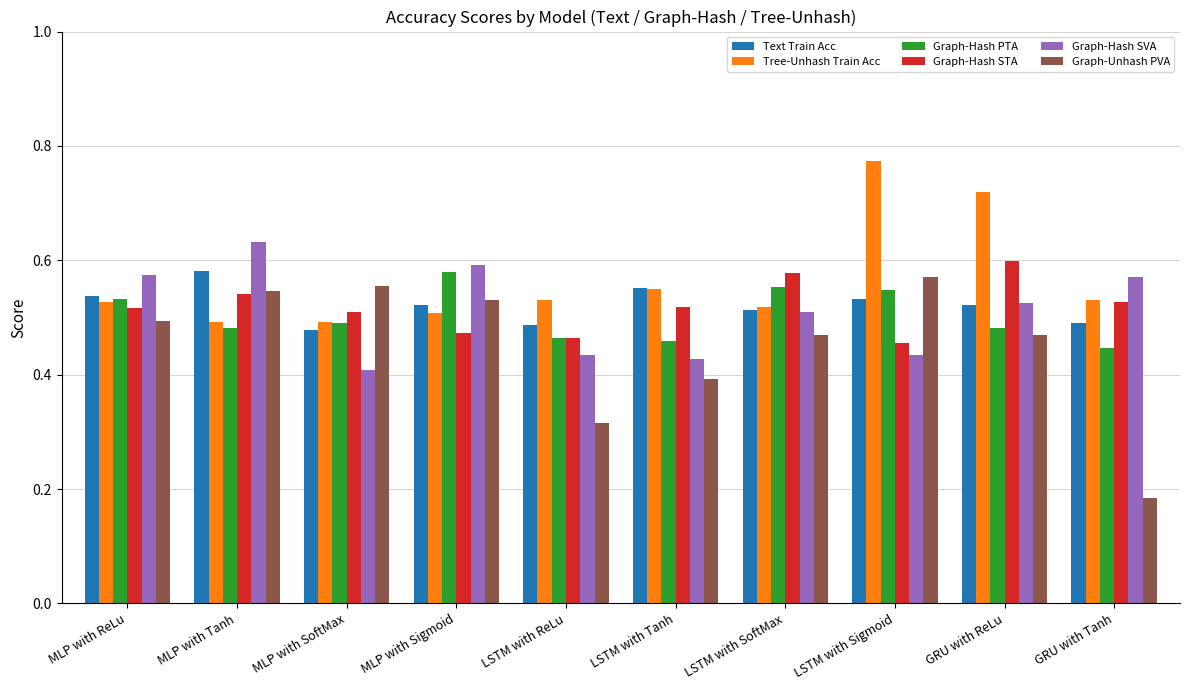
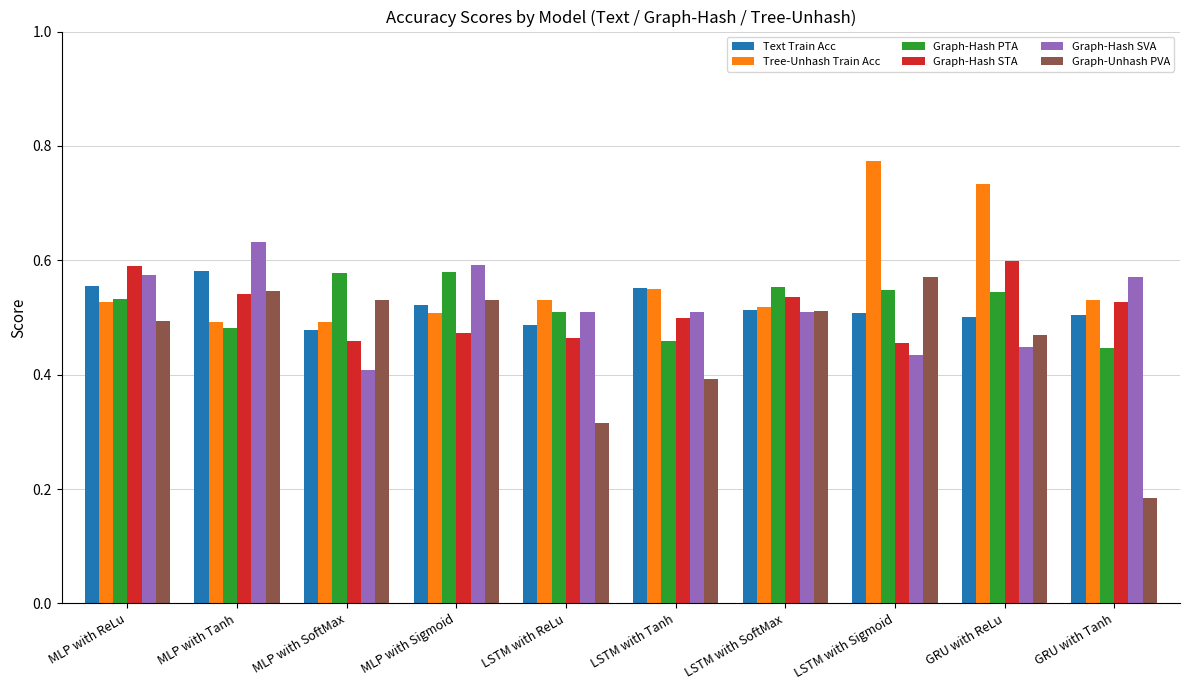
Text Train Acc, MLP with ReLu: 0.54 -> 0.56
Graph-Hash STA, MLP with ReLu: 0.52 -> 0.59
Graph-Hash PTA, MLP with SoftMax: 0.49 -> 0.58
Graph-Hash STA, MLP with SoftMax: 0.51 -> 0.46
Graph-Unhash PVA, MLP with SoftMax: 0.56 -> 0.53
Graph-Hash PTA, LSTM with ReLu: 0.46 -> 0.51
Graph-Hash SVA, LSTM with ReLu: 0.43 -> 0.51
Graph-Hash STA, LSTM with Tanh: 0.52 -> 0.50
Graph-Hash SVA, LSTM with Tanh: 0.43 -> 0.51
Graph-Hash STA, LSTM with SoftMax: 0.58 -> 0.54
Graph-Unhash PVA, LSTM with SoftMax: 0.47 -> 0.51
Text Train Acc, LSTM with Sigmoid: 0.53 -> 0.51
Text Train Acc, GRU with ReLu: 0.52 -> 0.50
Tree-Unhash Train Acc, GRU with ReLu: 0.72 -> 0.73
Graph-Hash PTA, GRU with ReLu: 0.48 -> 0.55
Graph-Hash SVA, GRU with ReLu: 0.53 -> 0.45
Text Train Acc, GRU with Tanh: 0.49 -> 0.50
